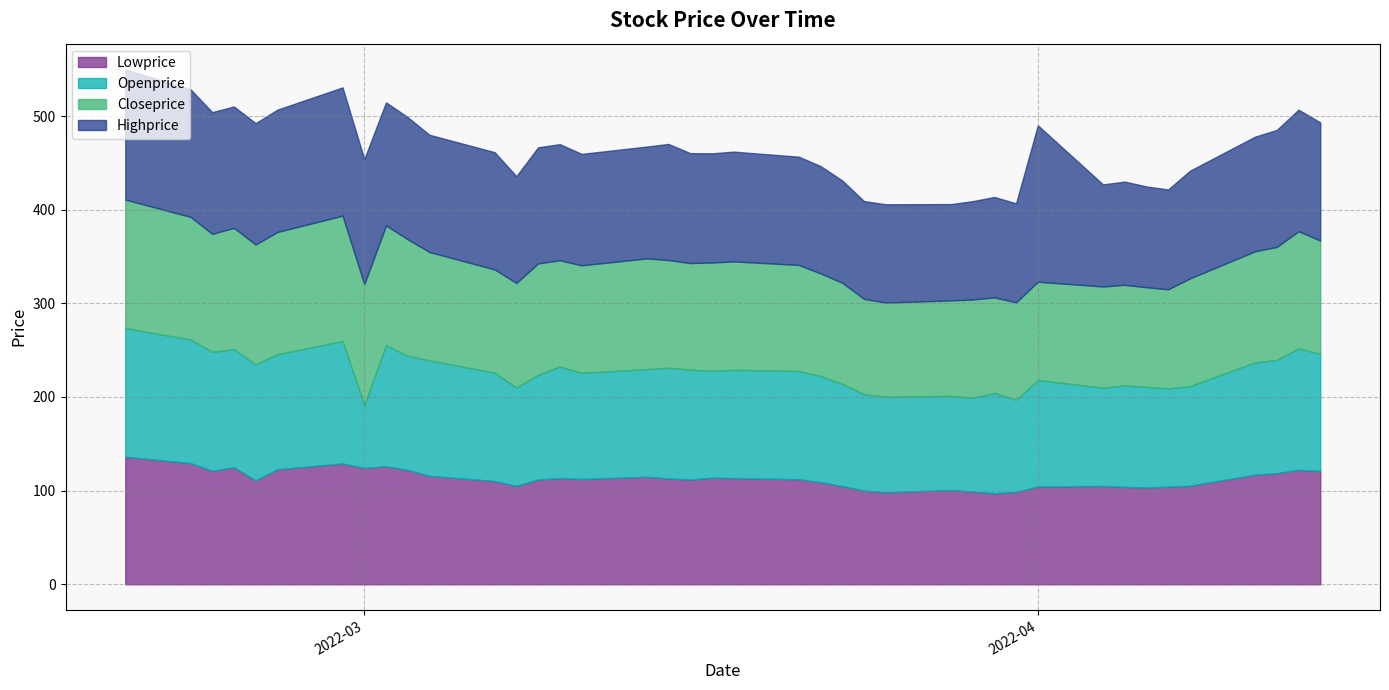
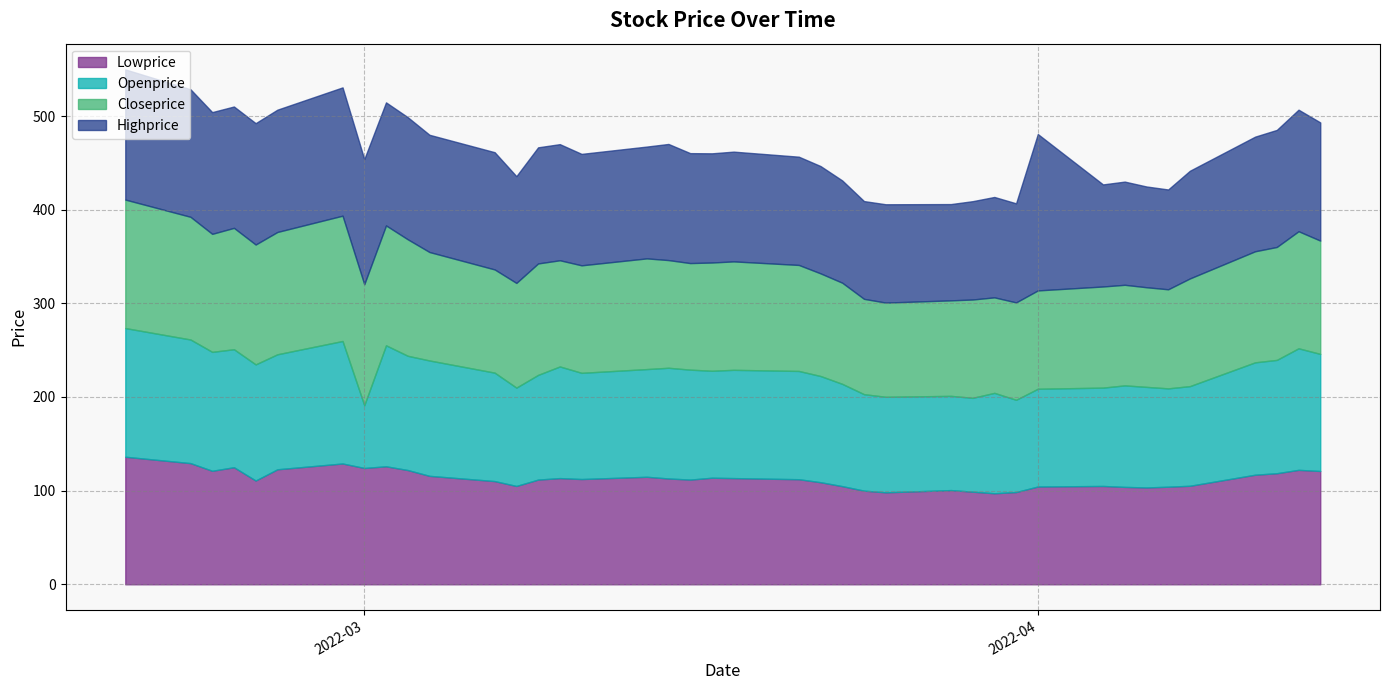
Openprice, 2022-04: 110 -> 100
